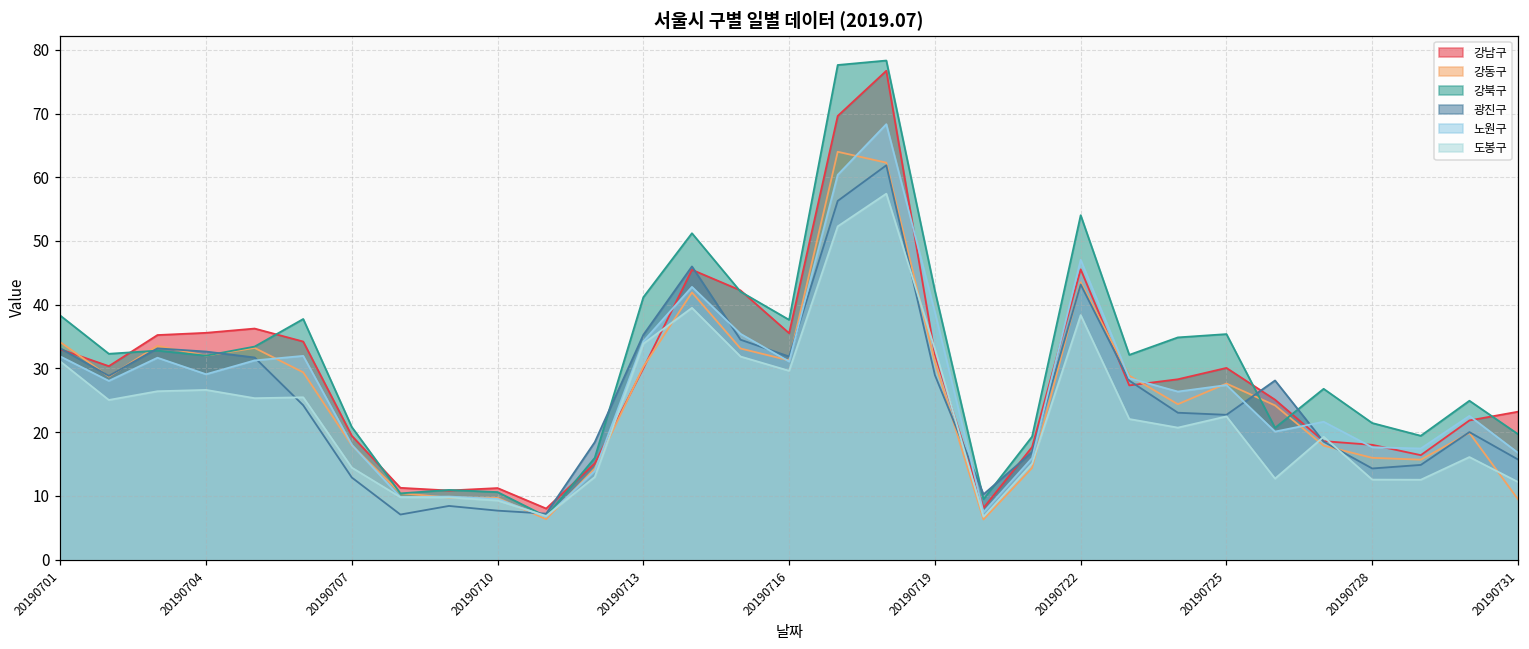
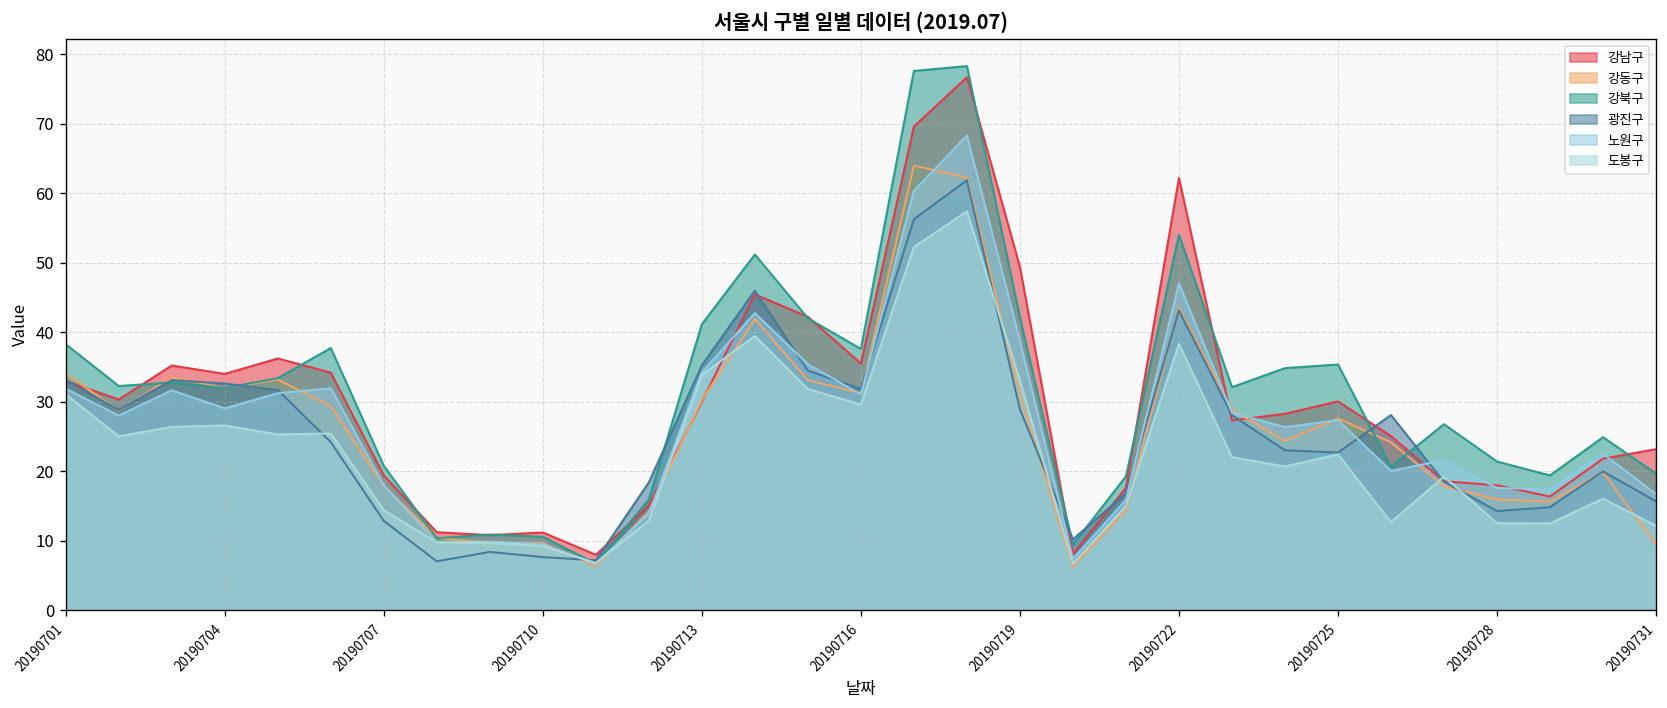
강남구, 20190704: 36 -> 34
강남구, 20190719: 32 -> 49
강남구, 20190722: 46 -> 62
